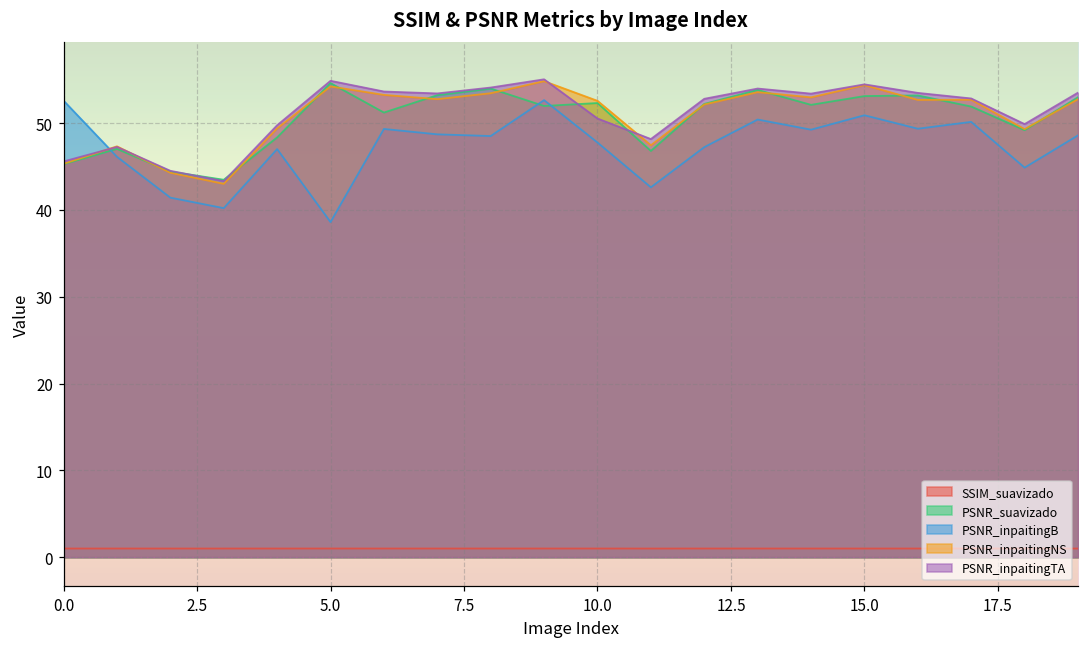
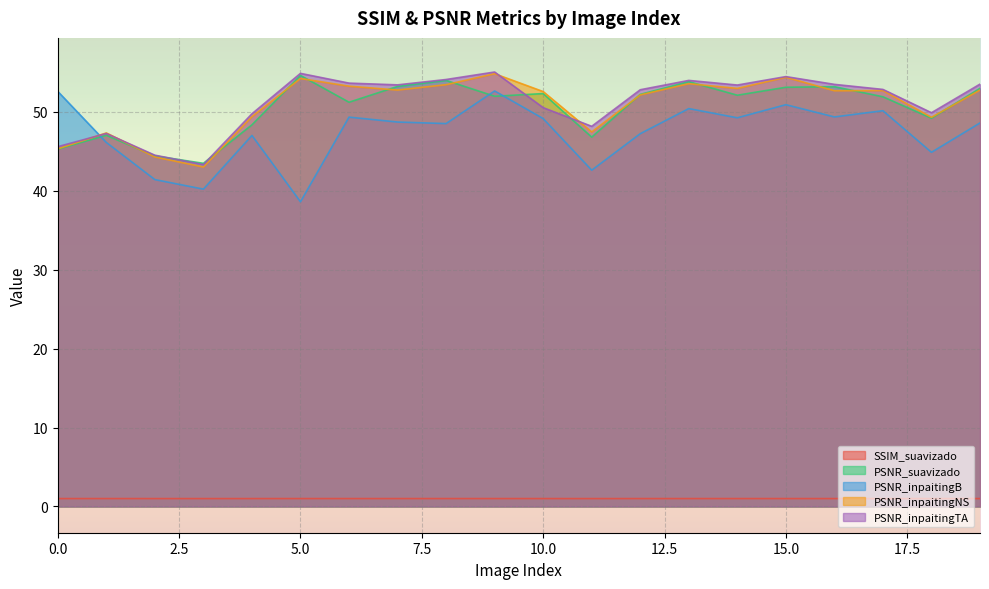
PSNR_inpaitingB, 10.0: 48 -> 49
